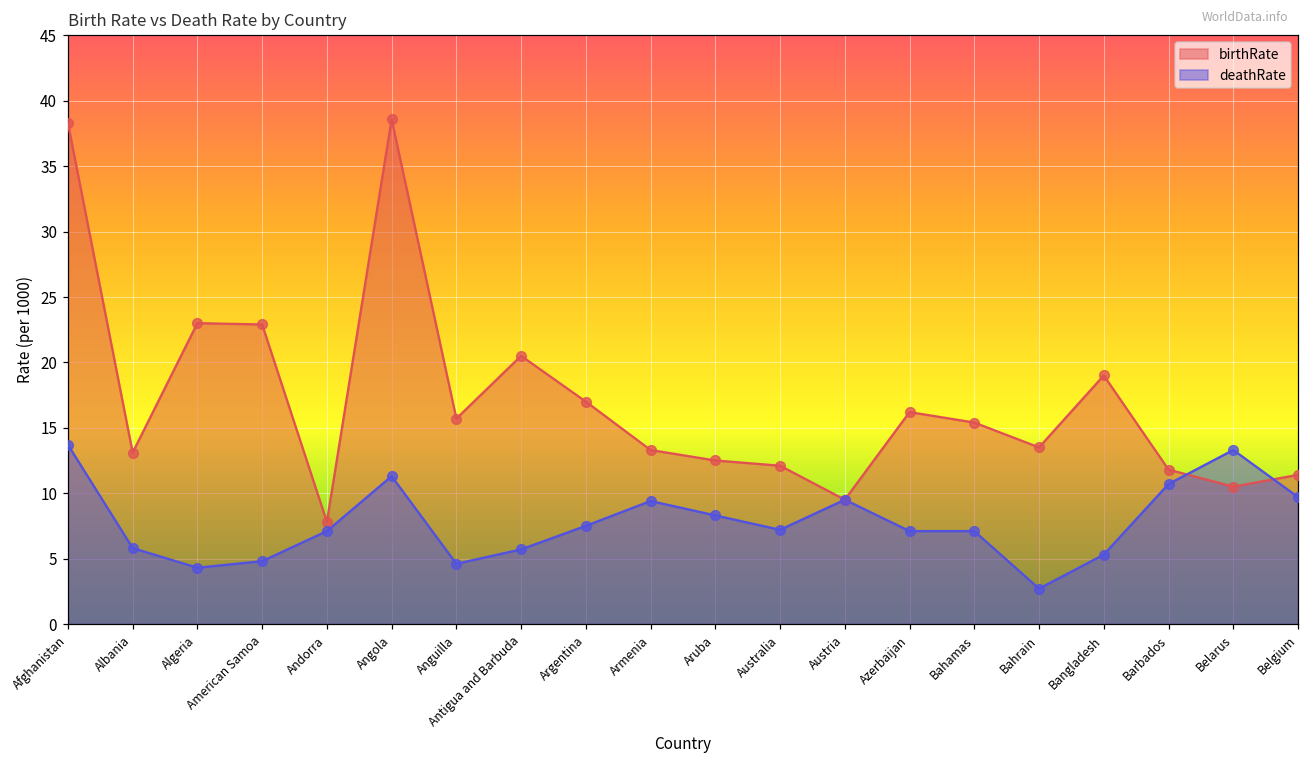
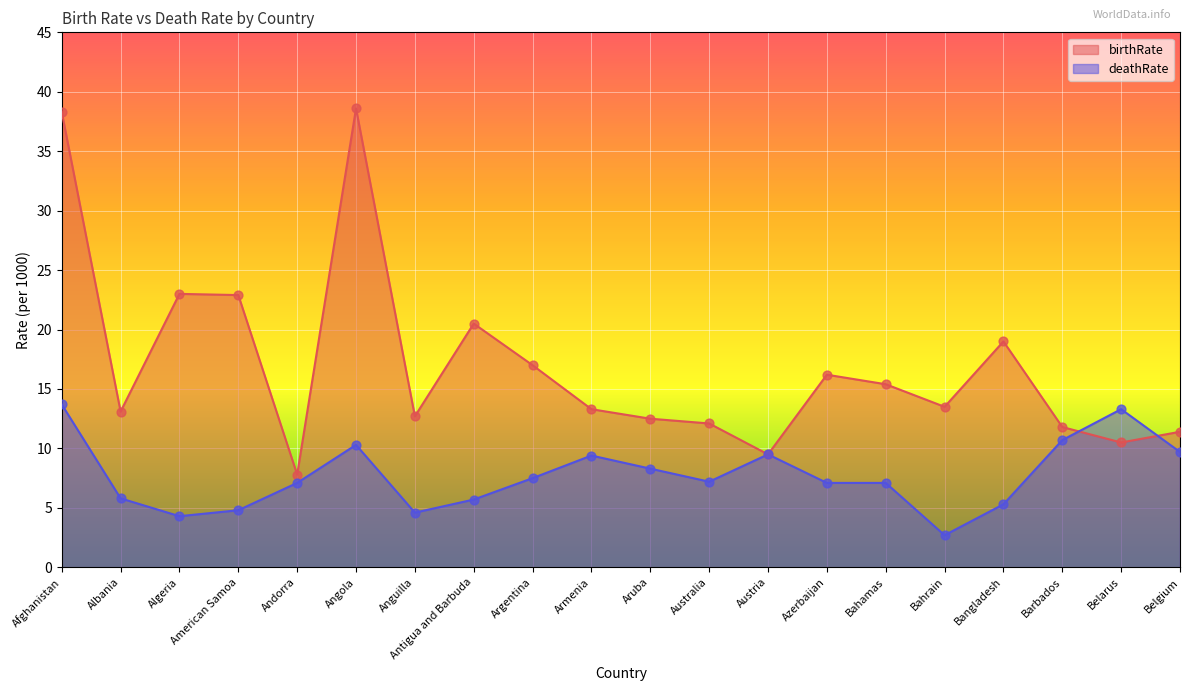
deathRate, Angola: 11.3 -> 10.3
birthRate, Anguilla: 15.7 -> 12.7
